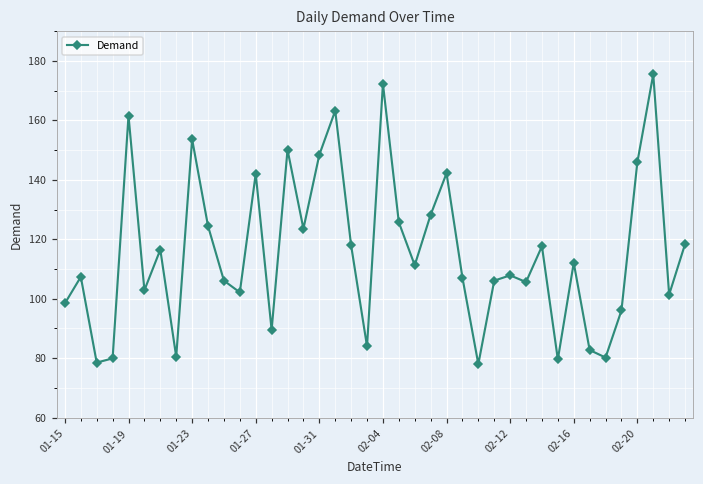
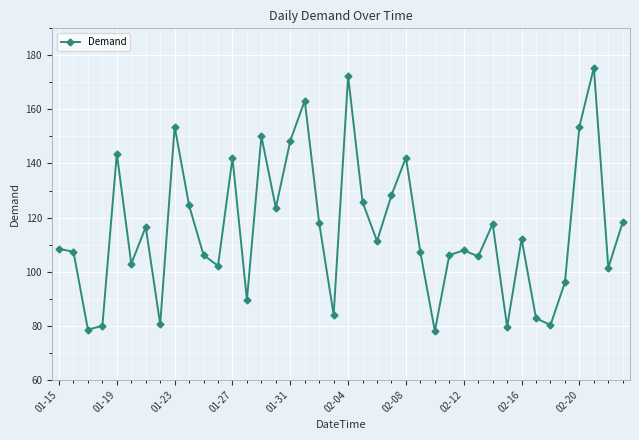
01-15: 98 -> 108
01-19: 162 -> 144
02-20: 146 -> 154
